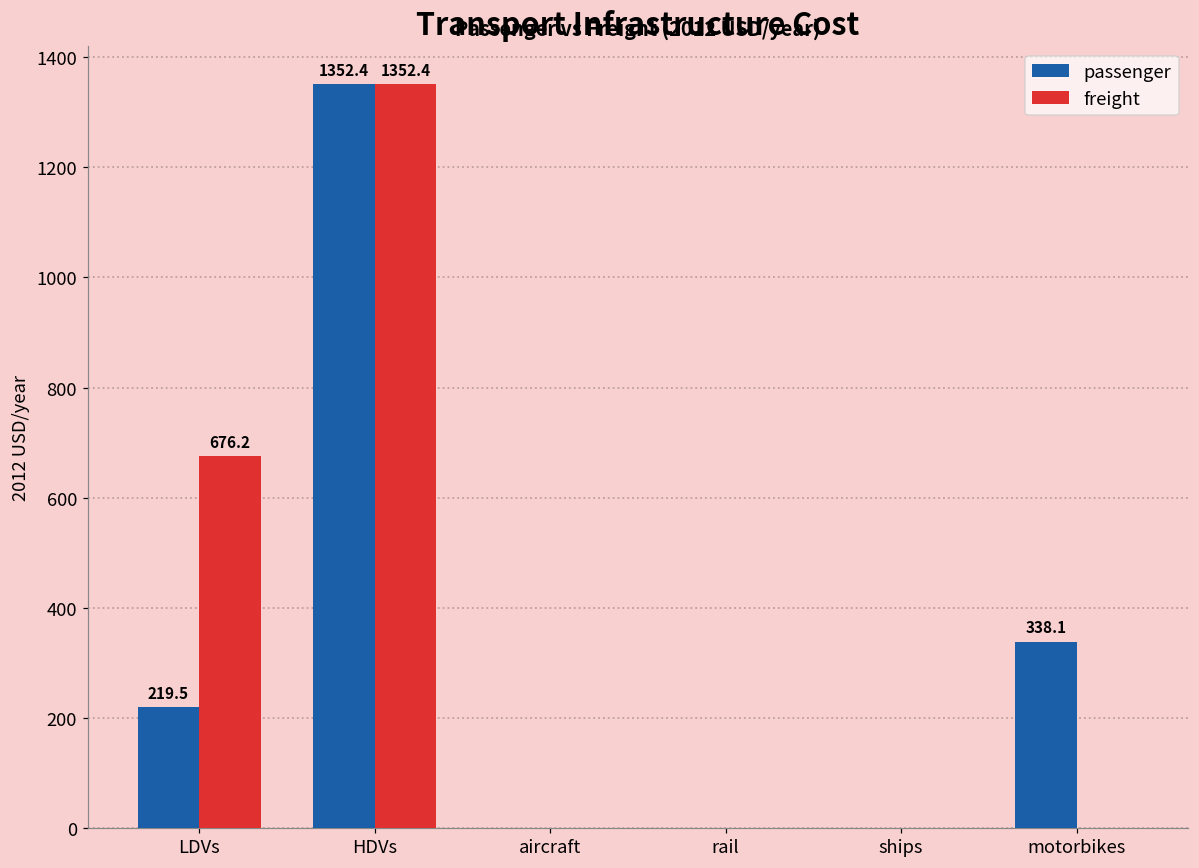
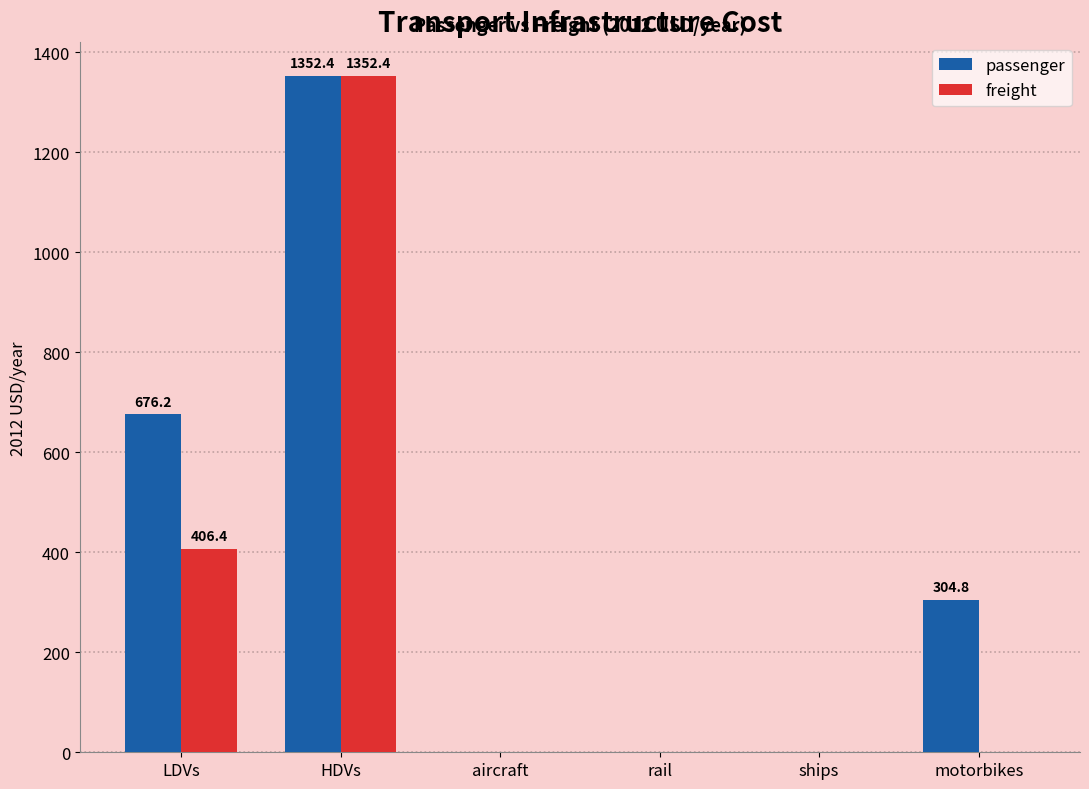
passenger, LDVs: 219.5 -> 676.2
freight, LDVs: 676.2 -> 406.4
passenger, motorbikes: 338.1 -> 304.8
